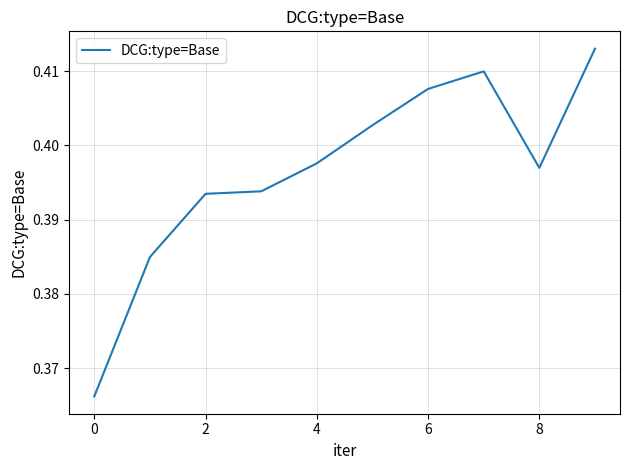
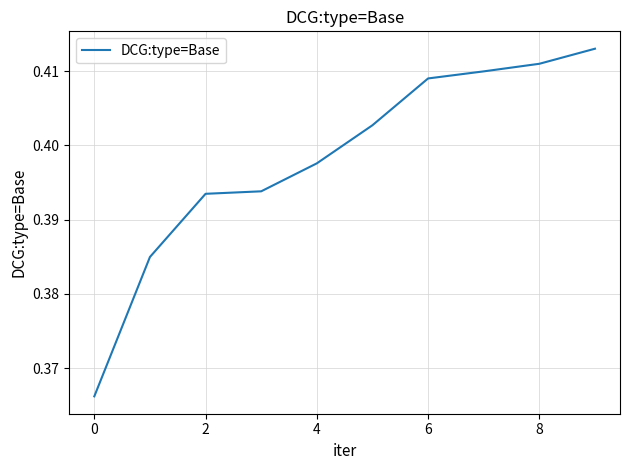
6: 0.408 -> 0.409
8: 0.397 -> 0.411
